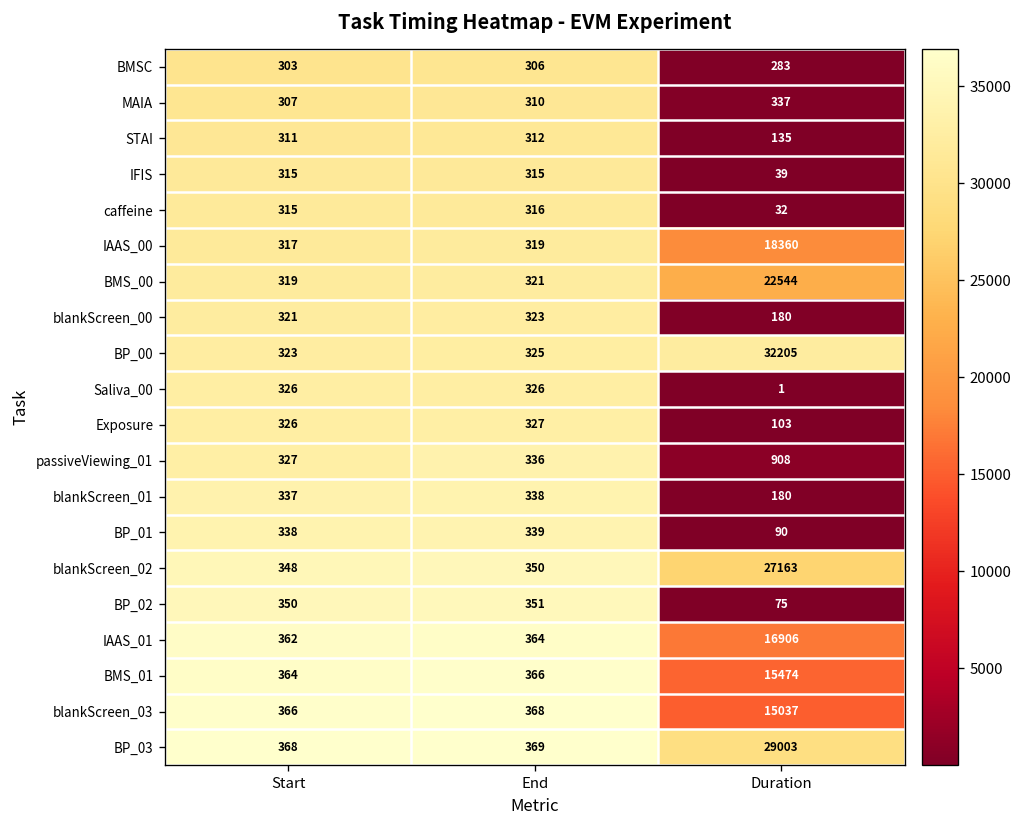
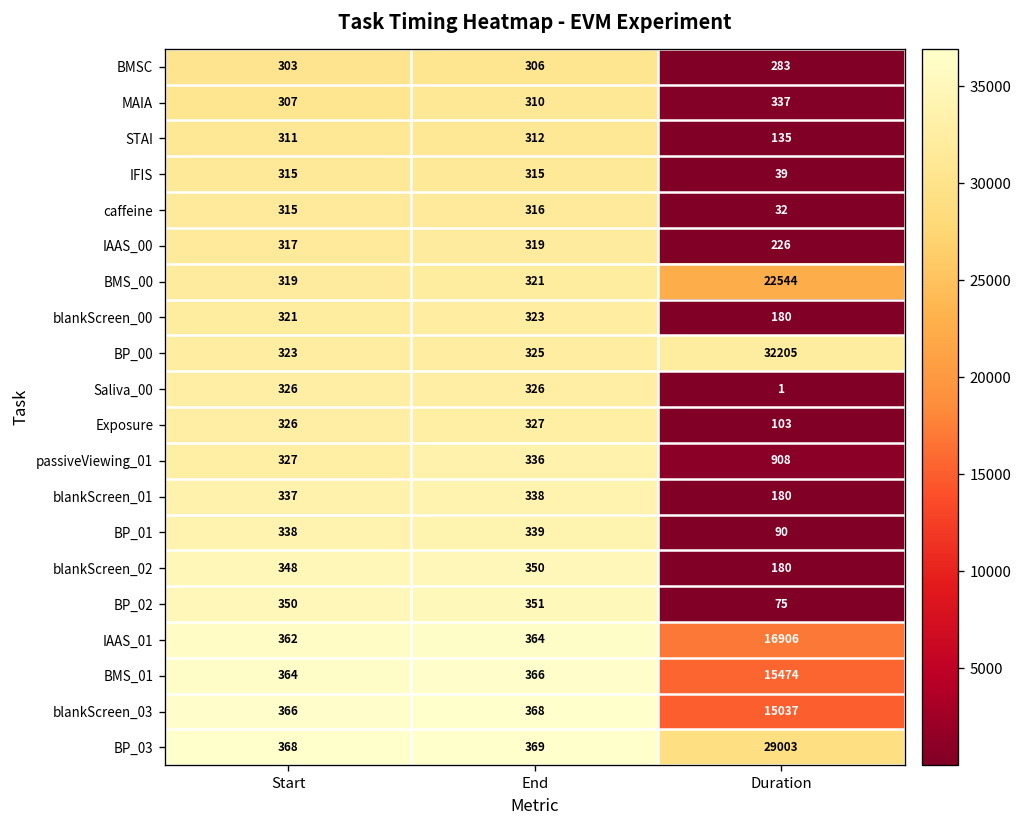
IAAS_00, Duration: 18360 -> 226
blankScreen_02, Duration: 27163 -> 180
